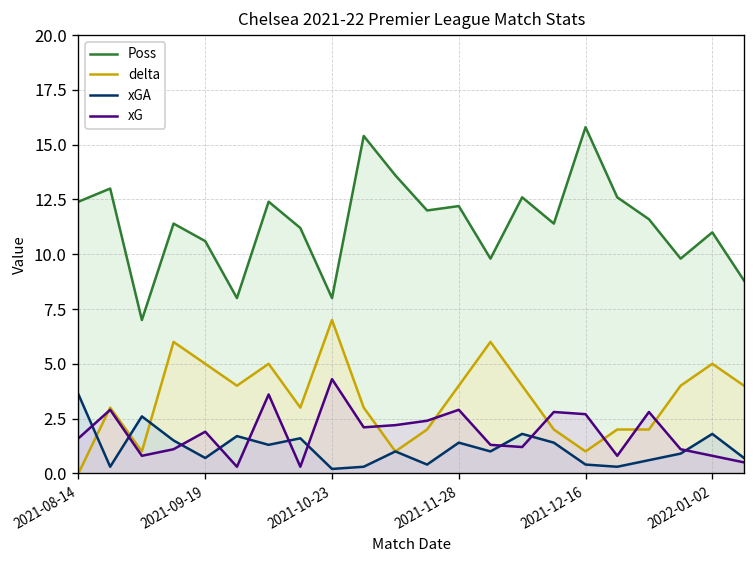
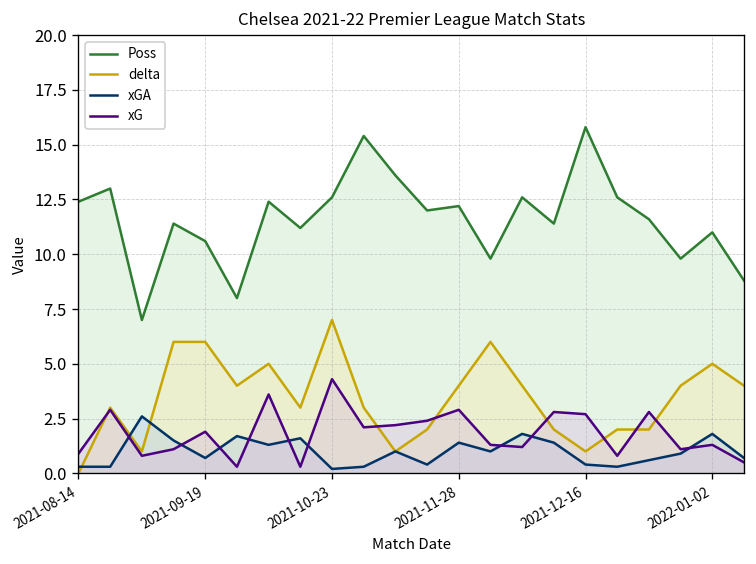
xGA, 2021-08-14: 3.6 -> 0.3
xG, 2021-08-14: 1.6 -> 0.9
delta, 2021-09-19: 5 -> 6
Poss, 2021-10-23: 8.0 -> 12.6
xG, 2022-01-02: 0.8 -> 1.3
